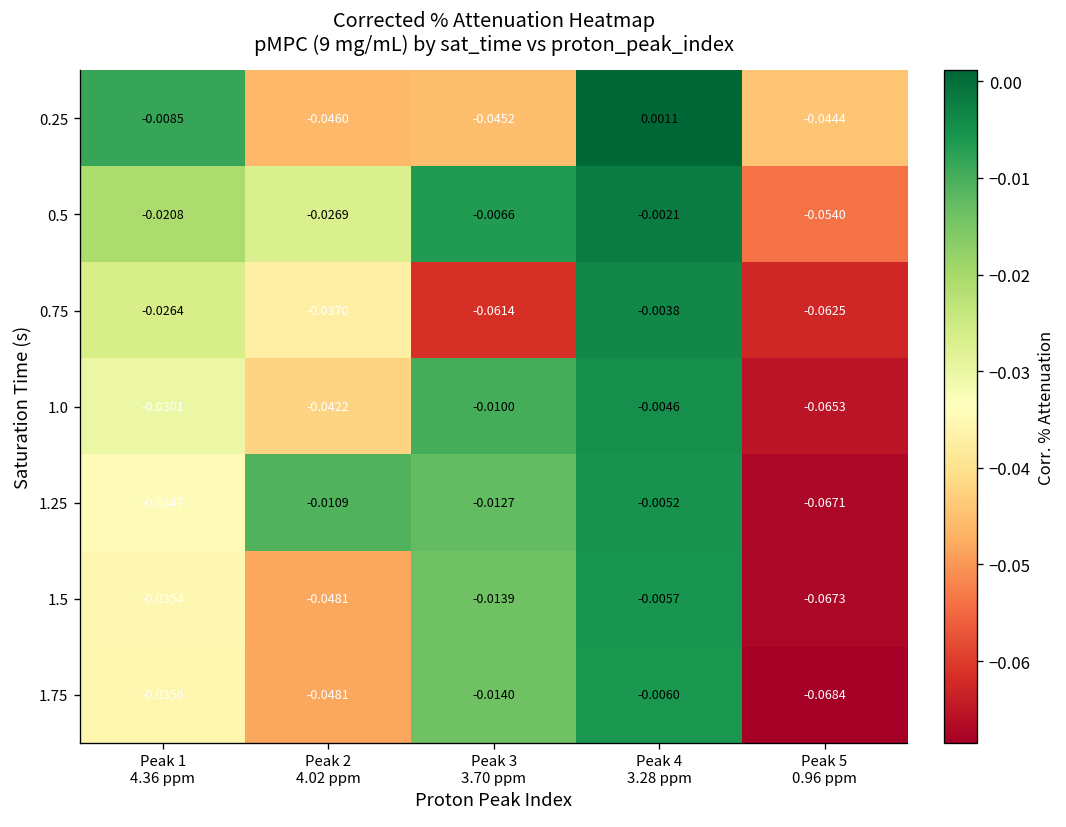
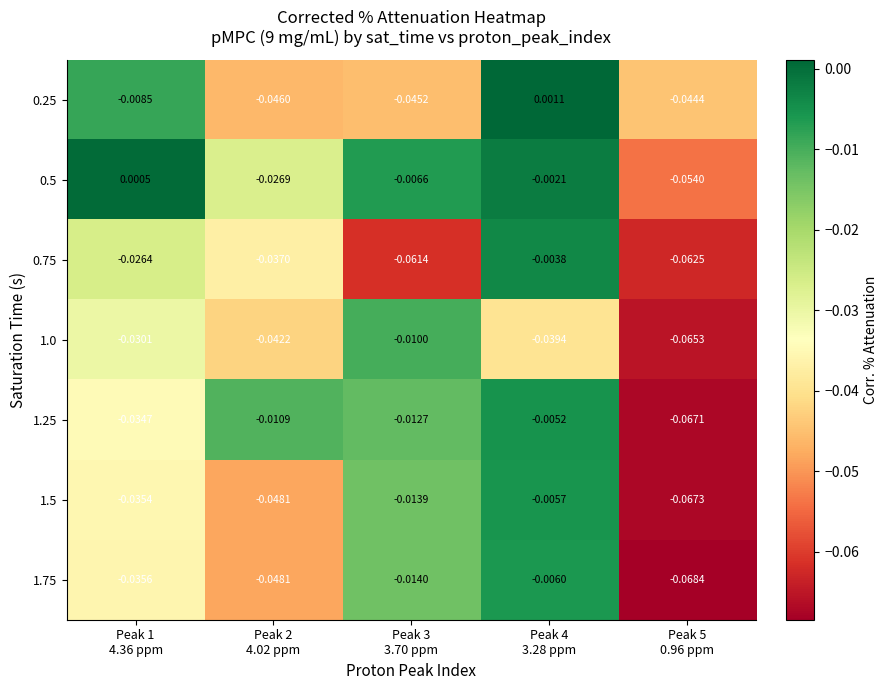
0.5, Peak 1 4.36 ppm: -0.0208 -> 0.0005
1.0, Peak 4 3.28 ppm: -0.0046 -> -0.0394
